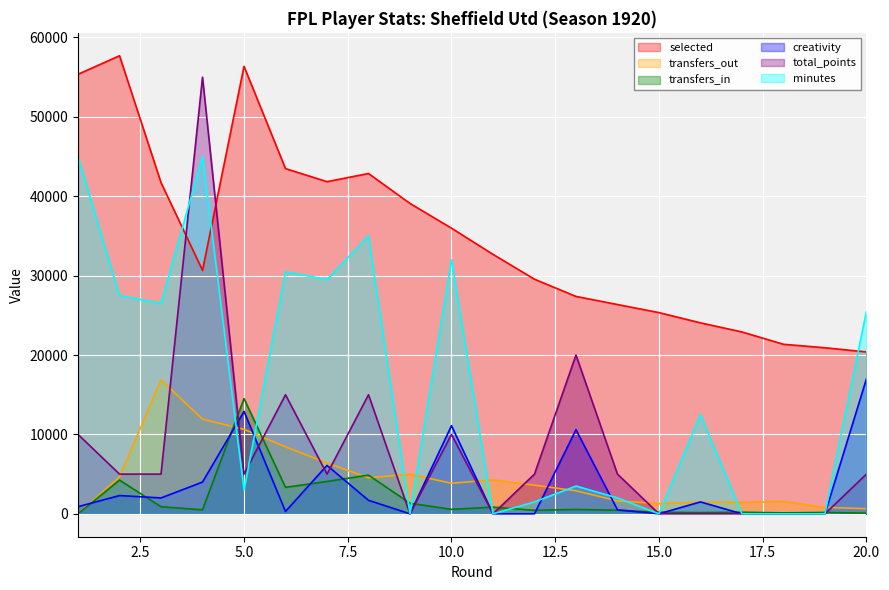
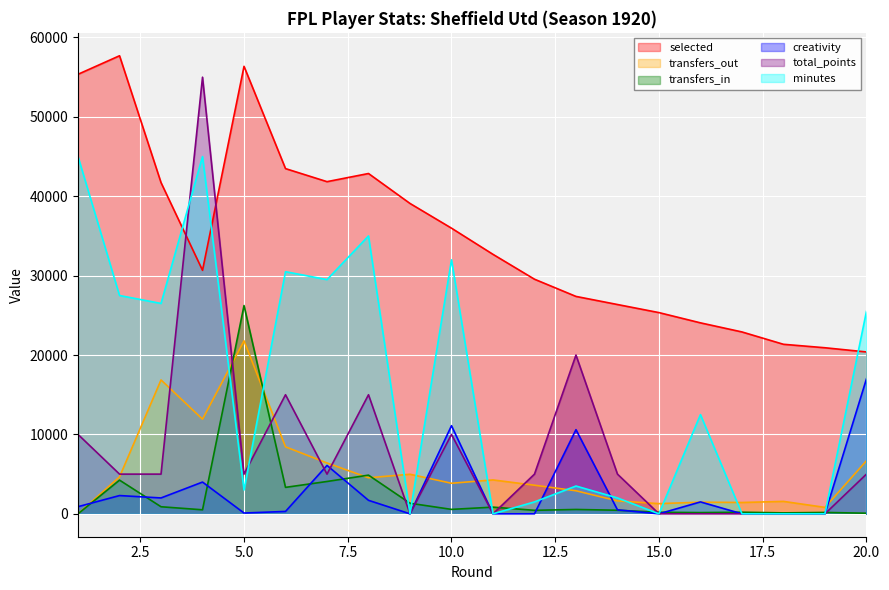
transfers_out, 5.0: 11000 -> 22000
transfers_in, 5.0: 15000 -> 26000
creativity, 5.0: 13000 -> 0
transfers_out, 20.0: 1000 -> 7000
